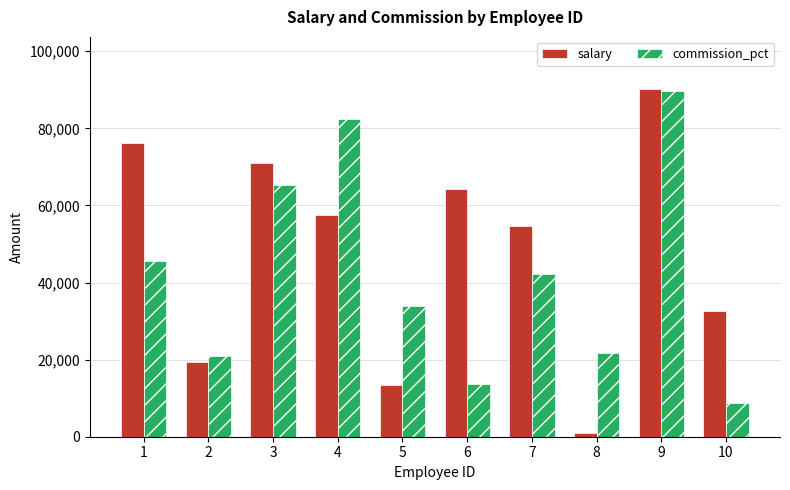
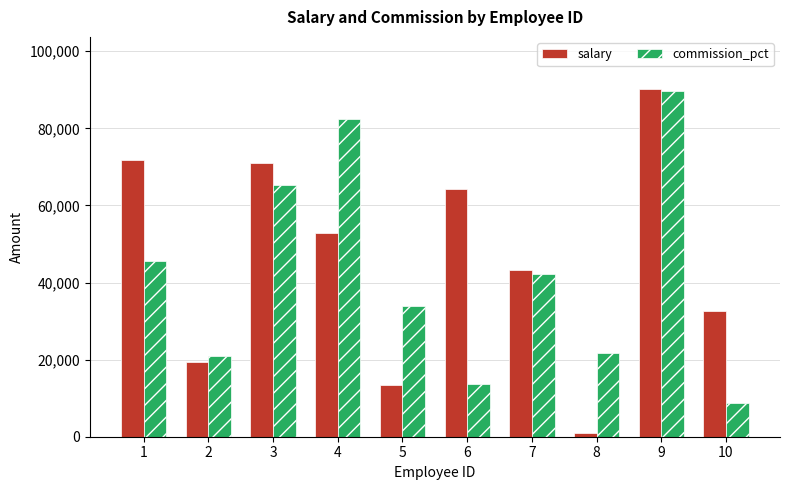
salary, 1: 76,000 -> 72,000
salary, 4: 58,000 -> 53,000
salary, 7: 55,000 -> 43,000
